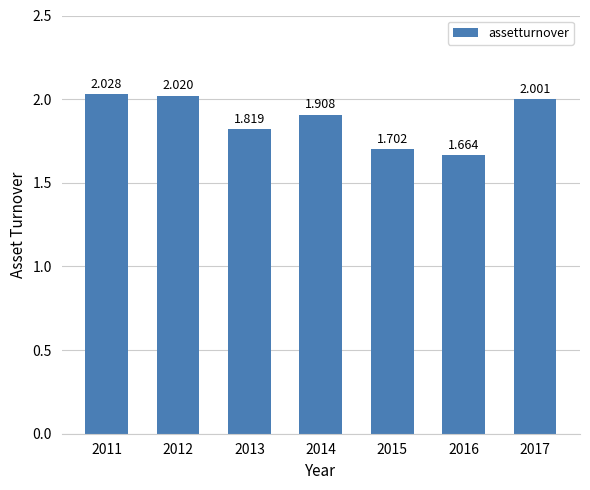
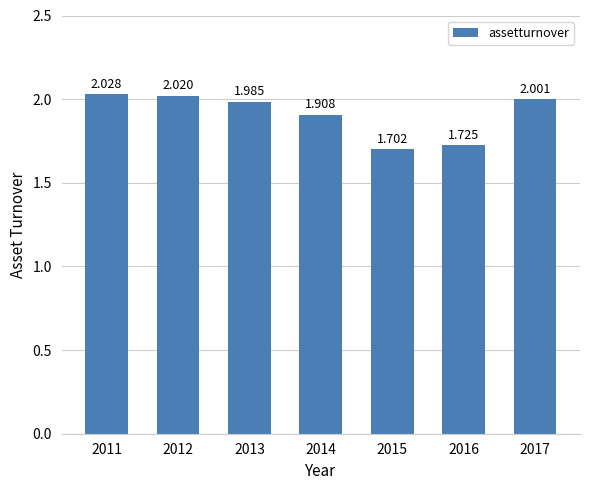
2013: 1.819 -> 1.985
2016: 1.664 -> 1.725
